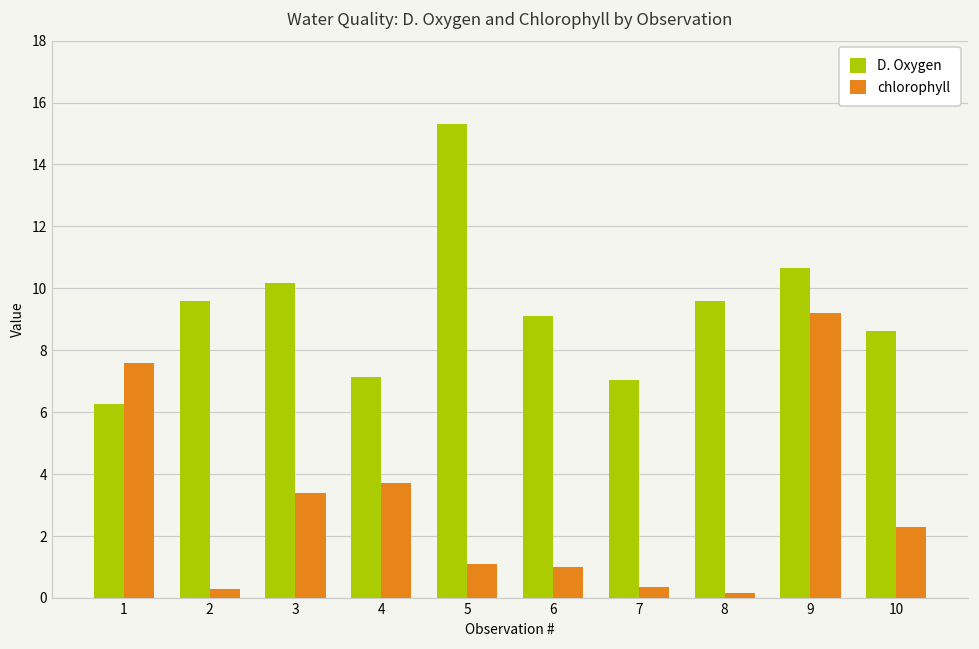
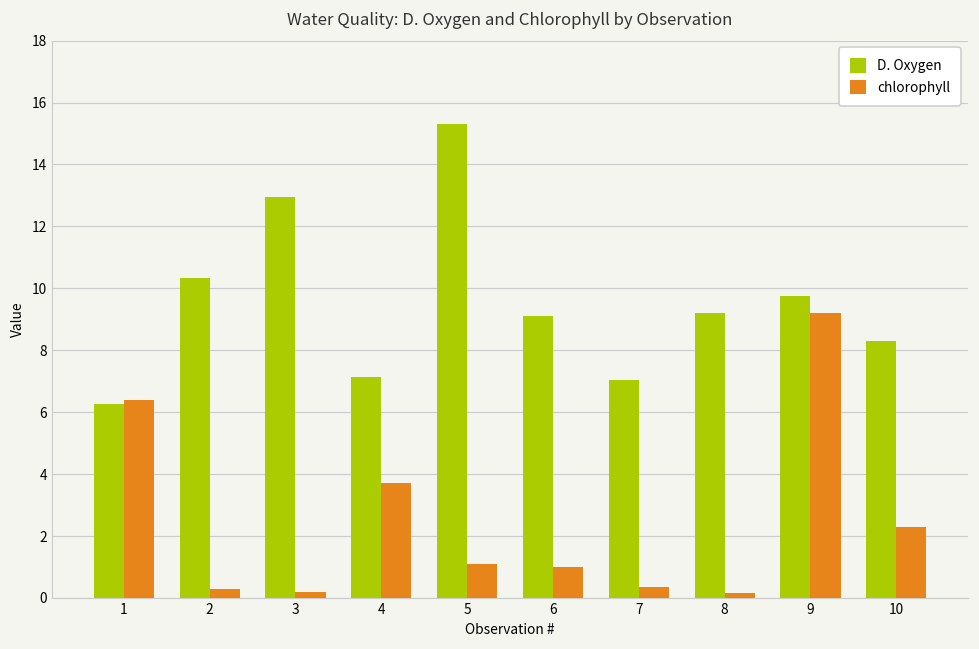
chlorophyll, 1: 7.6 -> 6.4
D. Oxygen, 2: 9.6 -> 10.3
D. Oxygen, 3: 10.2 -> 13.0
chlorophyll, 3: 3.4 -> 0.2
D. Oxygen, 8: 9.6 -> 9.2
D. Oxygen, 9: 10.7 -> 9.8
D. Oxygen, 10: 8.6 -> 8.3
